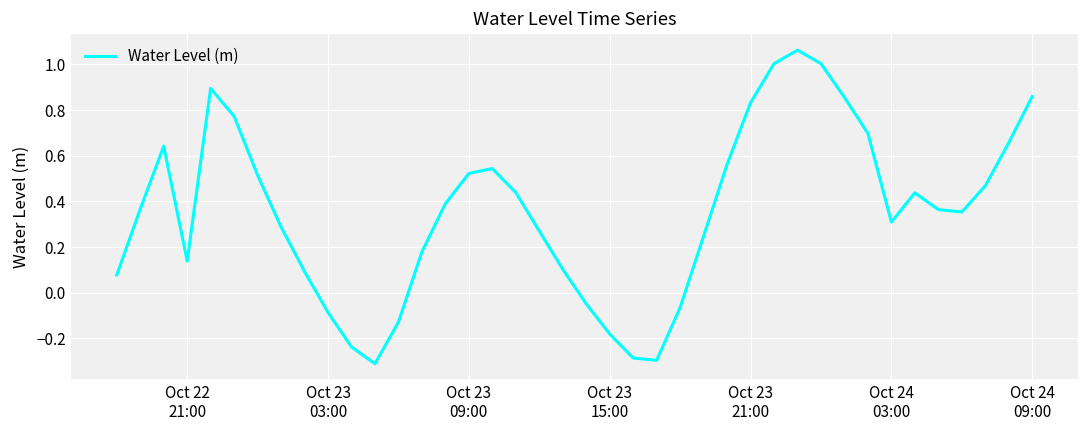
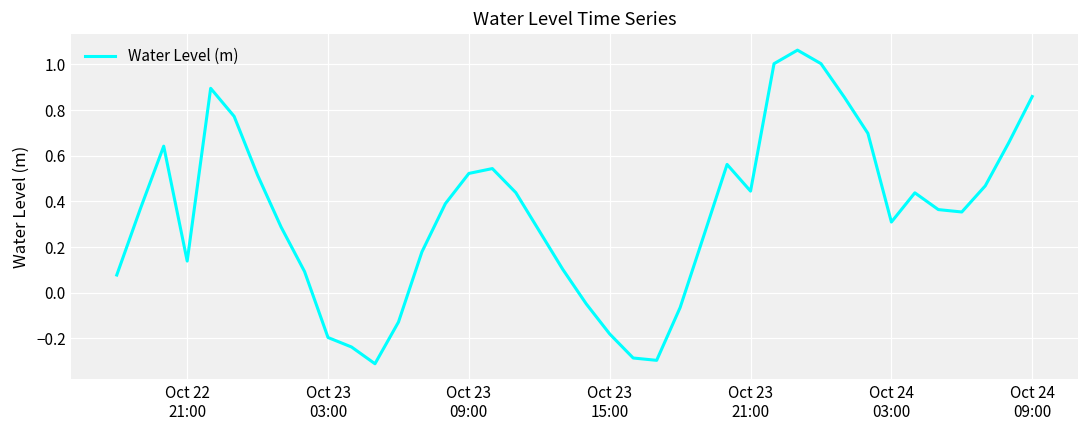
Oct 23 03:00: -0.09 -> -0.20
Oct 23 21:00: 0.83 -> 0.45
